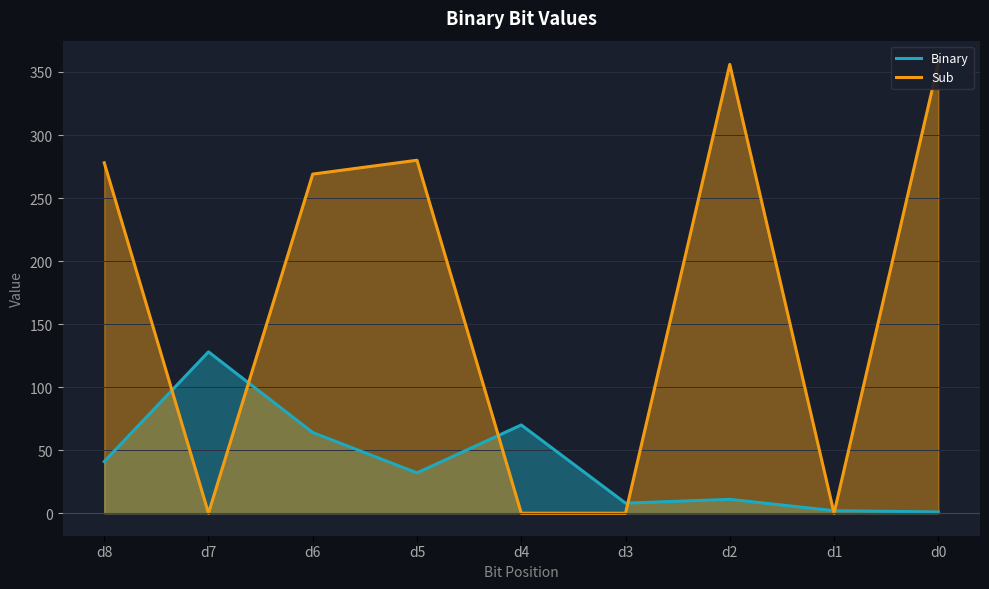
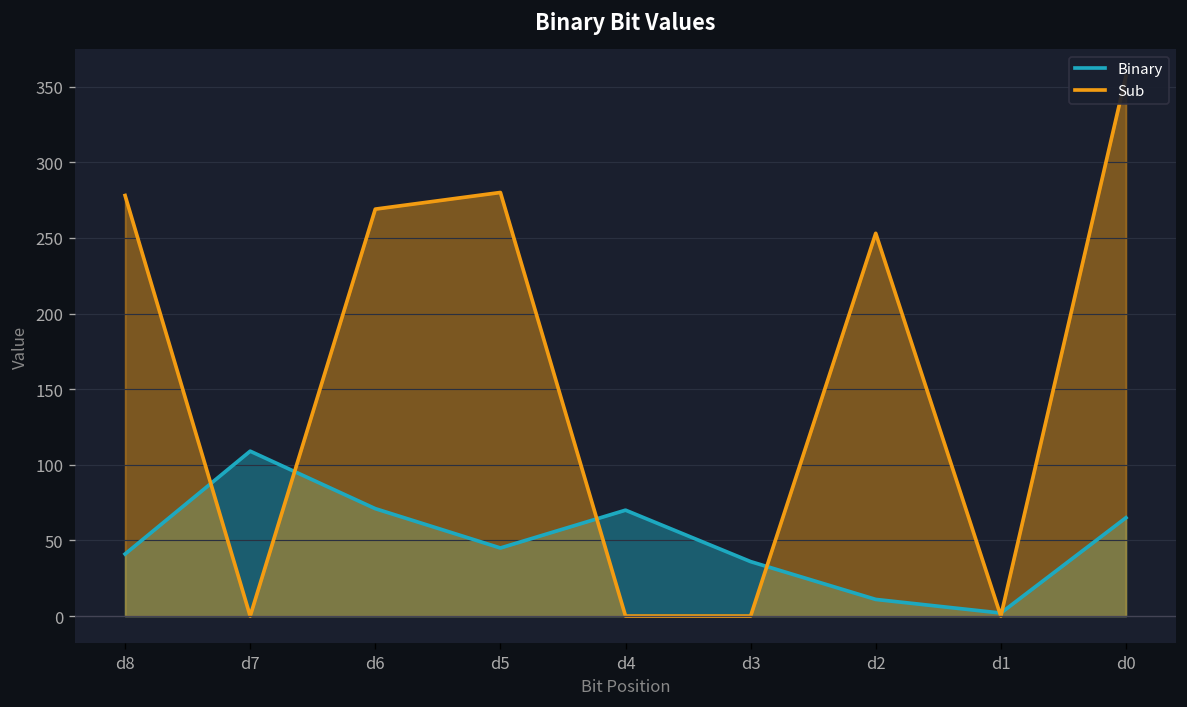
Binary, d7: 128 -> 109
Binary, d6: 64 -> 71
Binary, d5: 32 -> 45
Binary, d3: 8 -> 36
Sub, d2: 356 -> 253
Binary, d0: 1 -> 65
